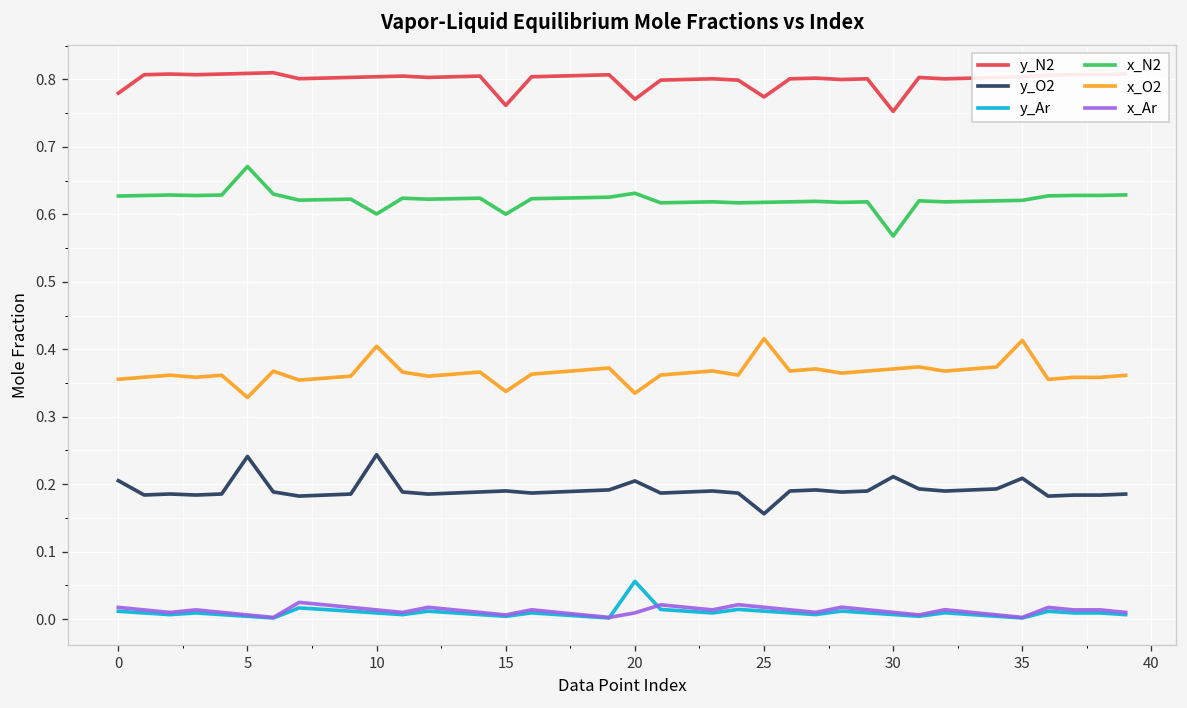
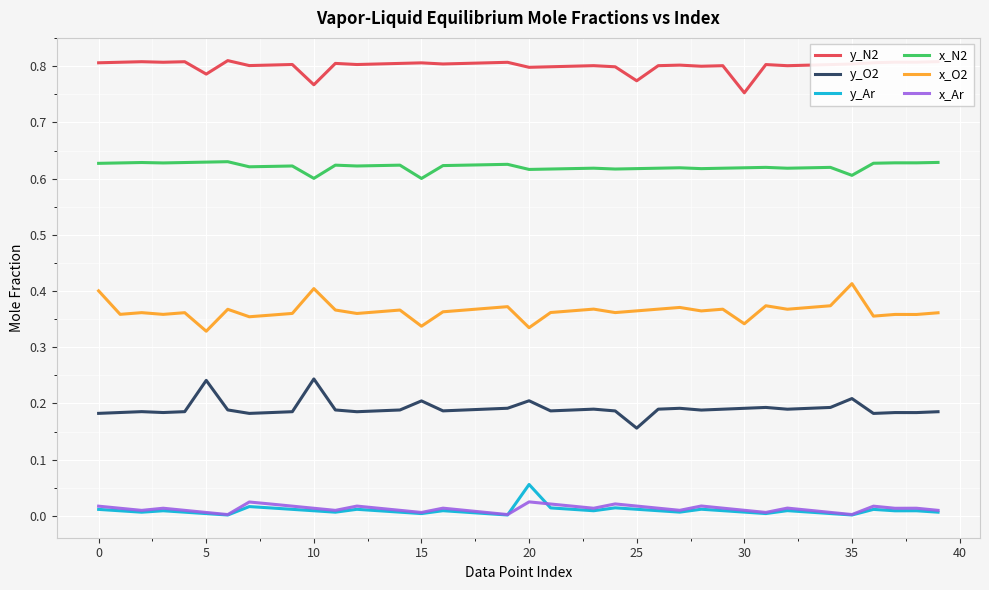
y_N2, 0: 0.78 -> 0.81
y_O2, 0: 0.21 -> 0.18
x_O2, 0: 0.36 -> 0.40
y_N2, 5: 0.81 -> 0.79
x_N2, 5: 0.67 -> 0.63
y_N2, 10: 0.80 -> 0.77
y_N2, 15: 0.76 -> 0.81
y_O2, 15: 0.19 -> 0.20
y_N2, 20: 0.77 -> 0.80
x_N2, 20: 0.63 -> 0.62
x_Ar, 20: 0.01 -> 0.02
x_O2, 25: 0.42 -> 0.36
y_O2, 30: 0.21 -> 0.19
x_N2, 30: 0.57 -> 0.62
x_O2, 30: 0.37 -> 0.34
x_N2, 35: 0.62 -> 0.61
